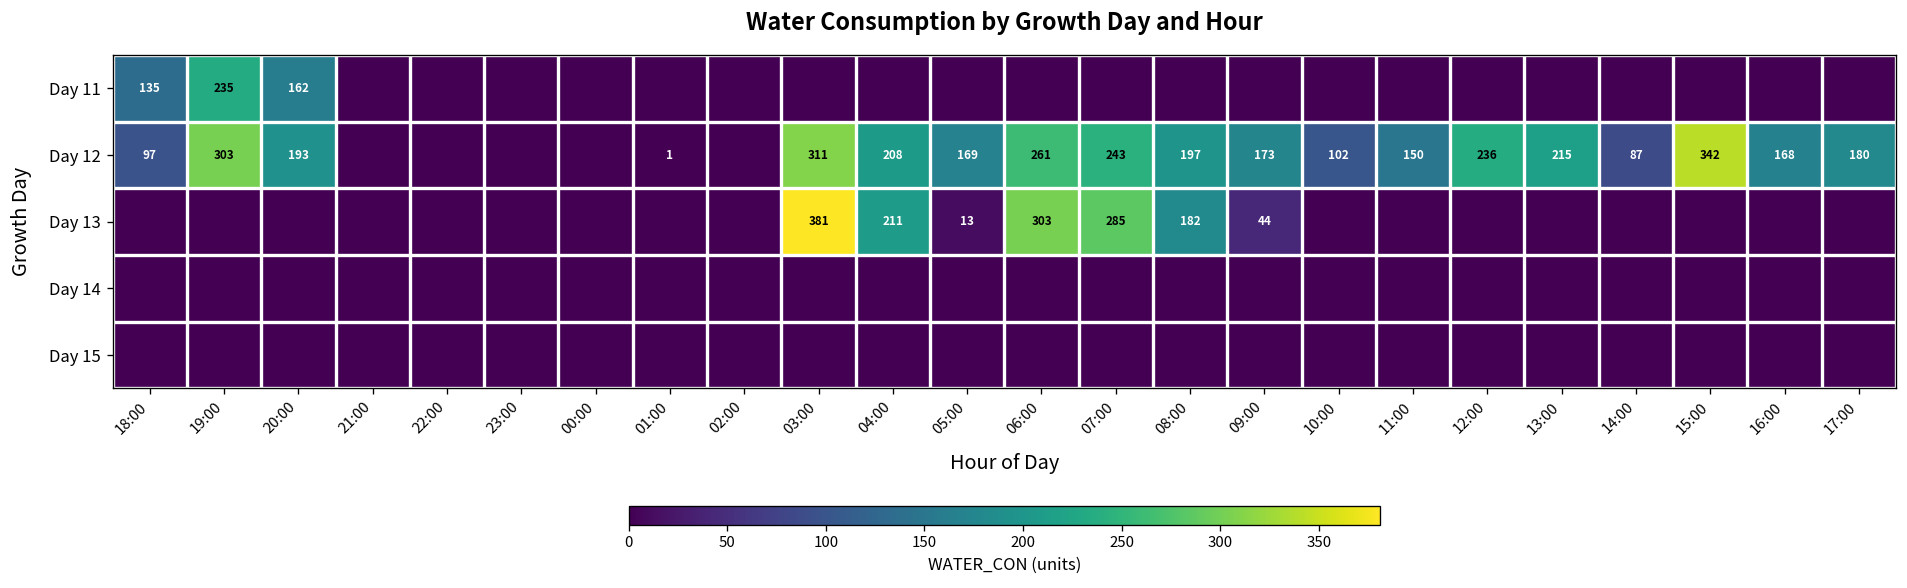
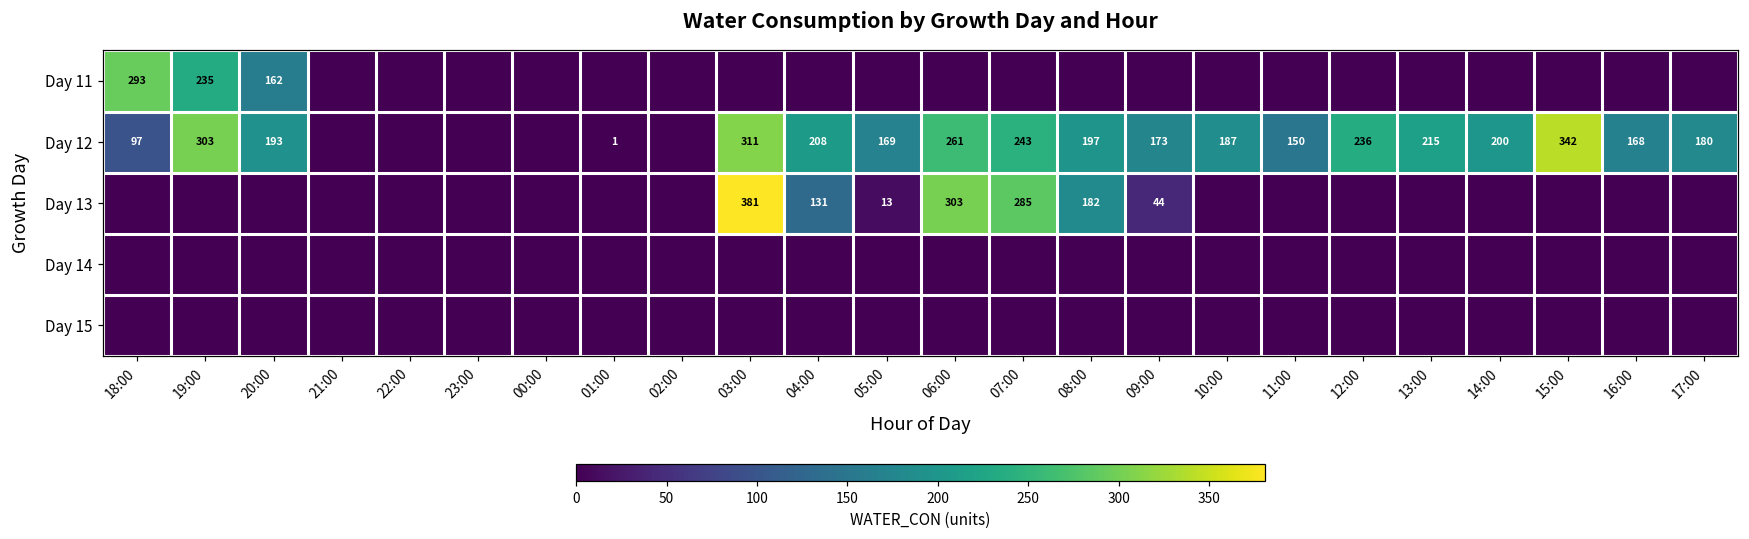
Day 11, 18:00: 135 -> 293
Day 12, 10:00: 102 -> 187
Day 12, 14:00: 87 -> 200
Day 13, 04:00: 211 -> 131
